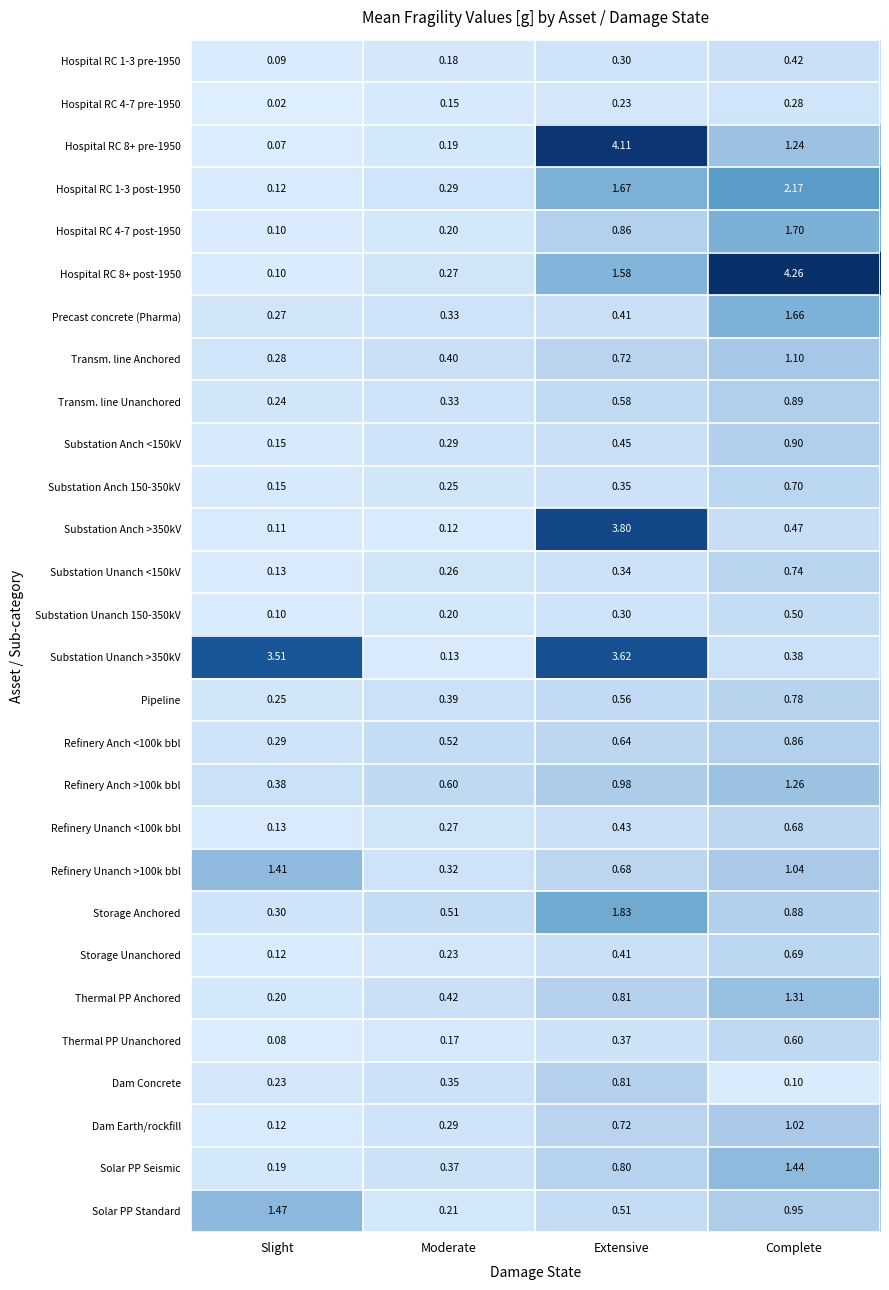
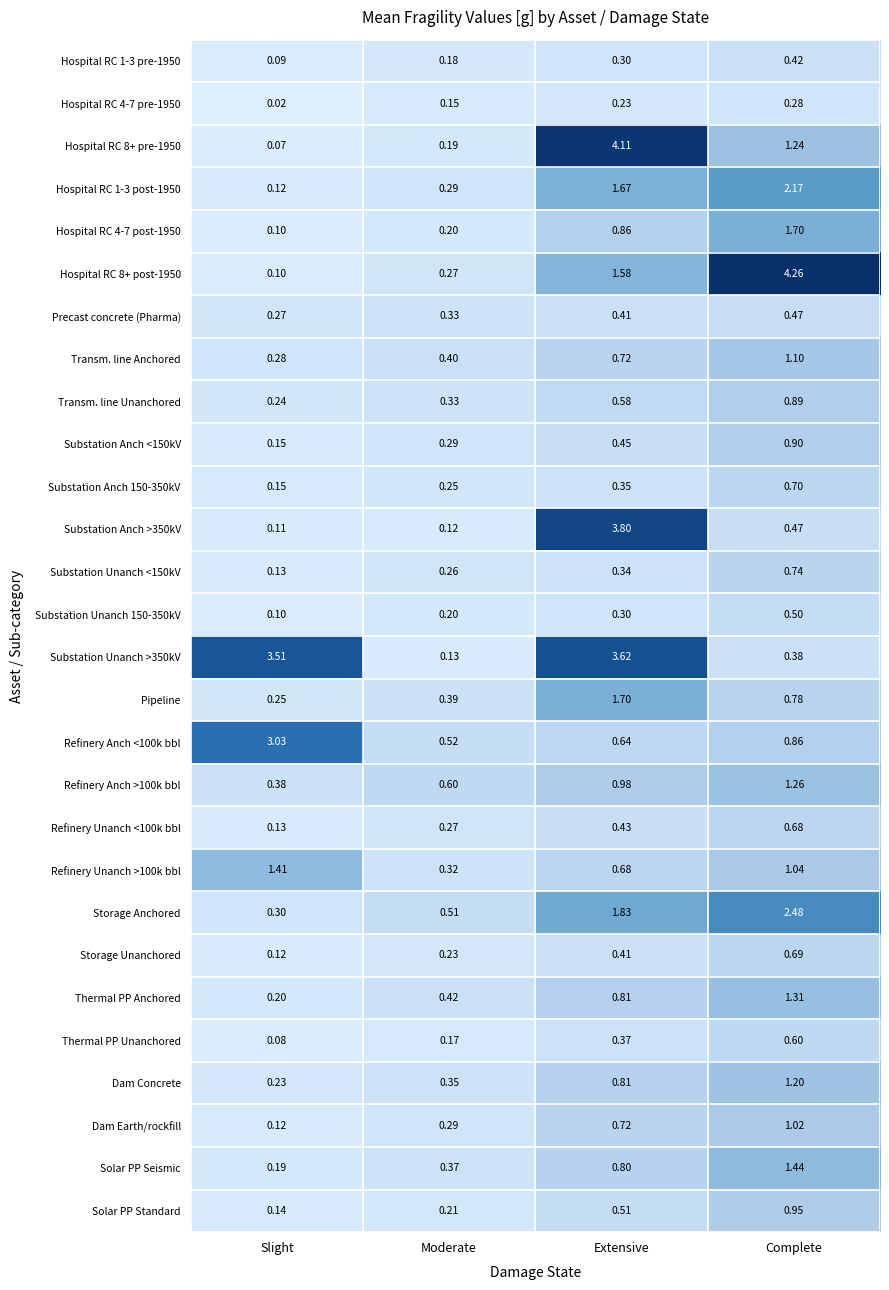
Precast concrete (Pharma), Complete: 1.66 -> 0.47
Pipeline, Extensive: 0.56 -> 1.70
Refinery Anch <100k bbl, Slight: 0.29 -> 3.03
Storage Anchored, Complete: 0.88 -> 2.48
Dam Concrete, Complete: 0.10 -> 1.20
Solar PP Standard, Slight: 1.47 -> 0.14
